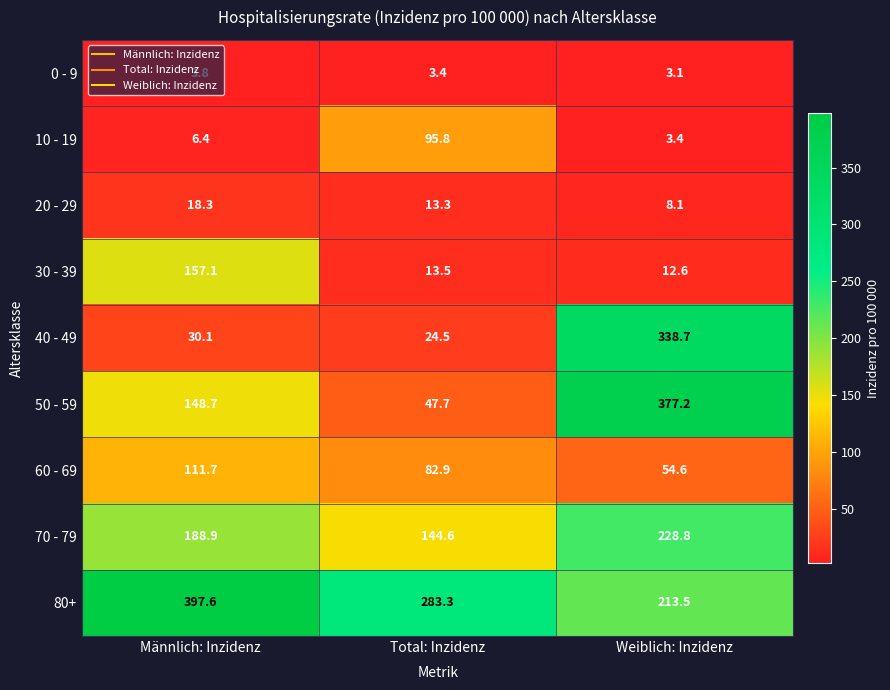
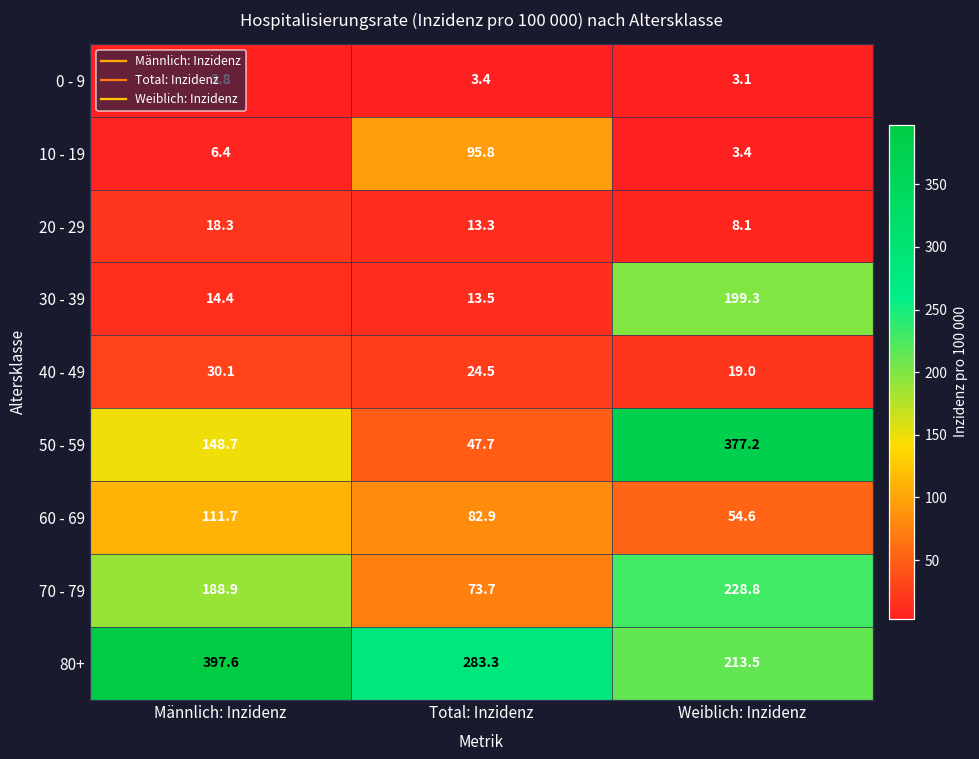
30 - 39, Männlich: Inzidenz: 157.1 -> 14.4
30 - 39, Weiblich: Inzidenz: 12.6 -> 199.3
40 - 49, Weiblich: Inzidenz: 338.7 -> 19.0
70 - 79, Total: Inzidenz: 144.6 -> 73.7
